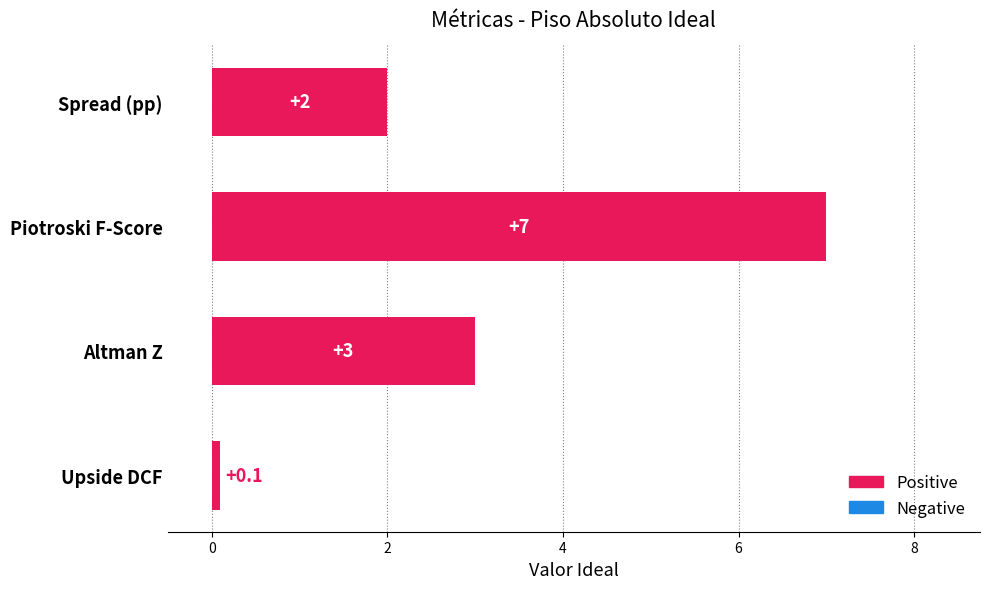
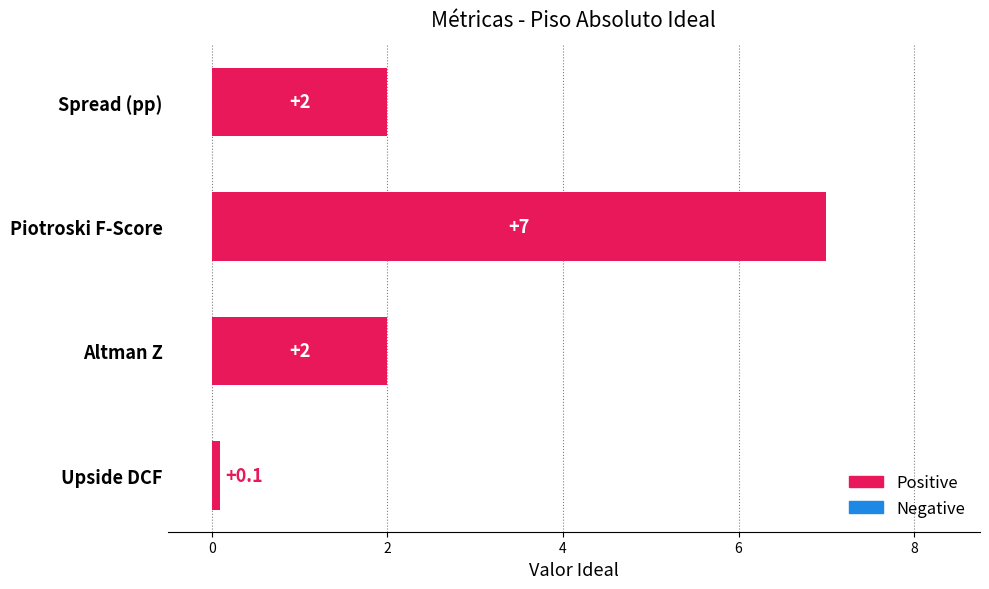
Altman Z: +3 -> +2
